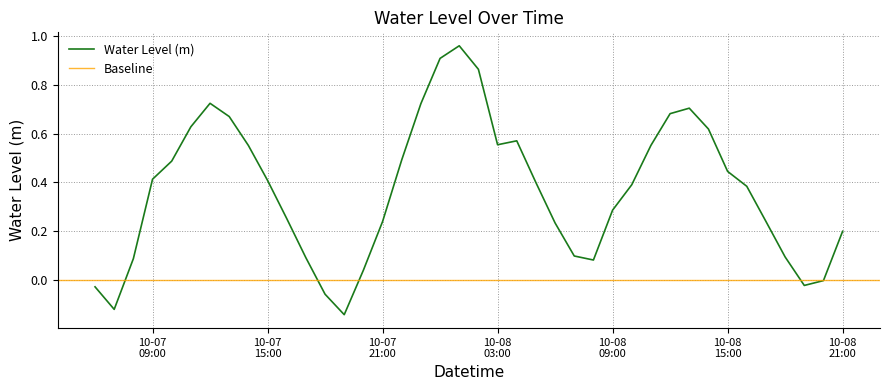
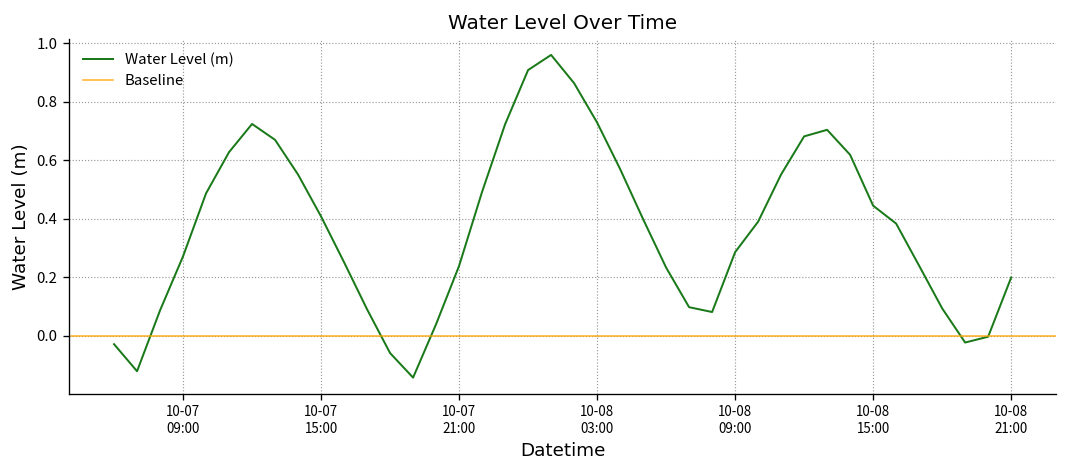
10-07 09:00: 0.41 -> 0.27
10-08 03:00: 0.55 -> 0.73
